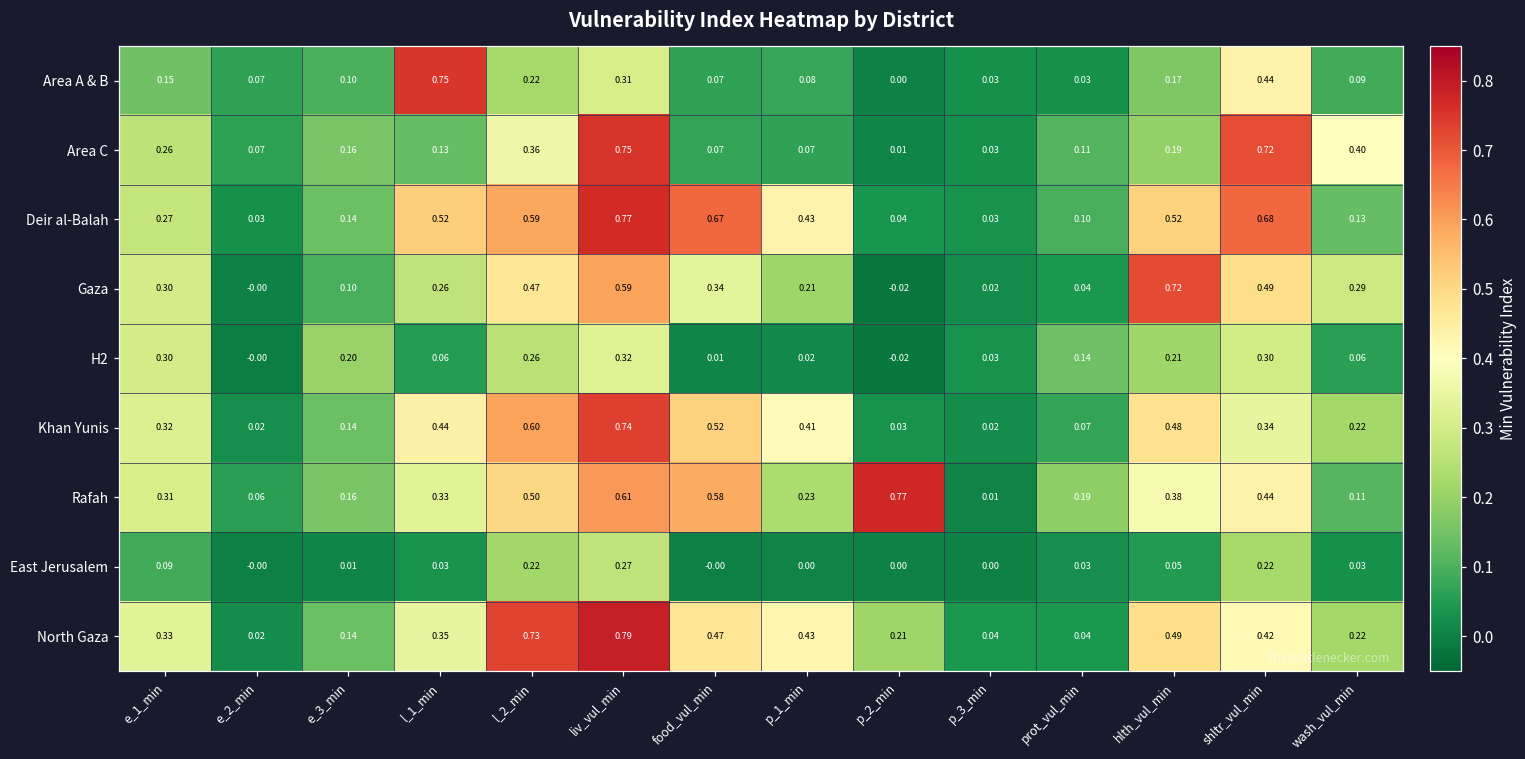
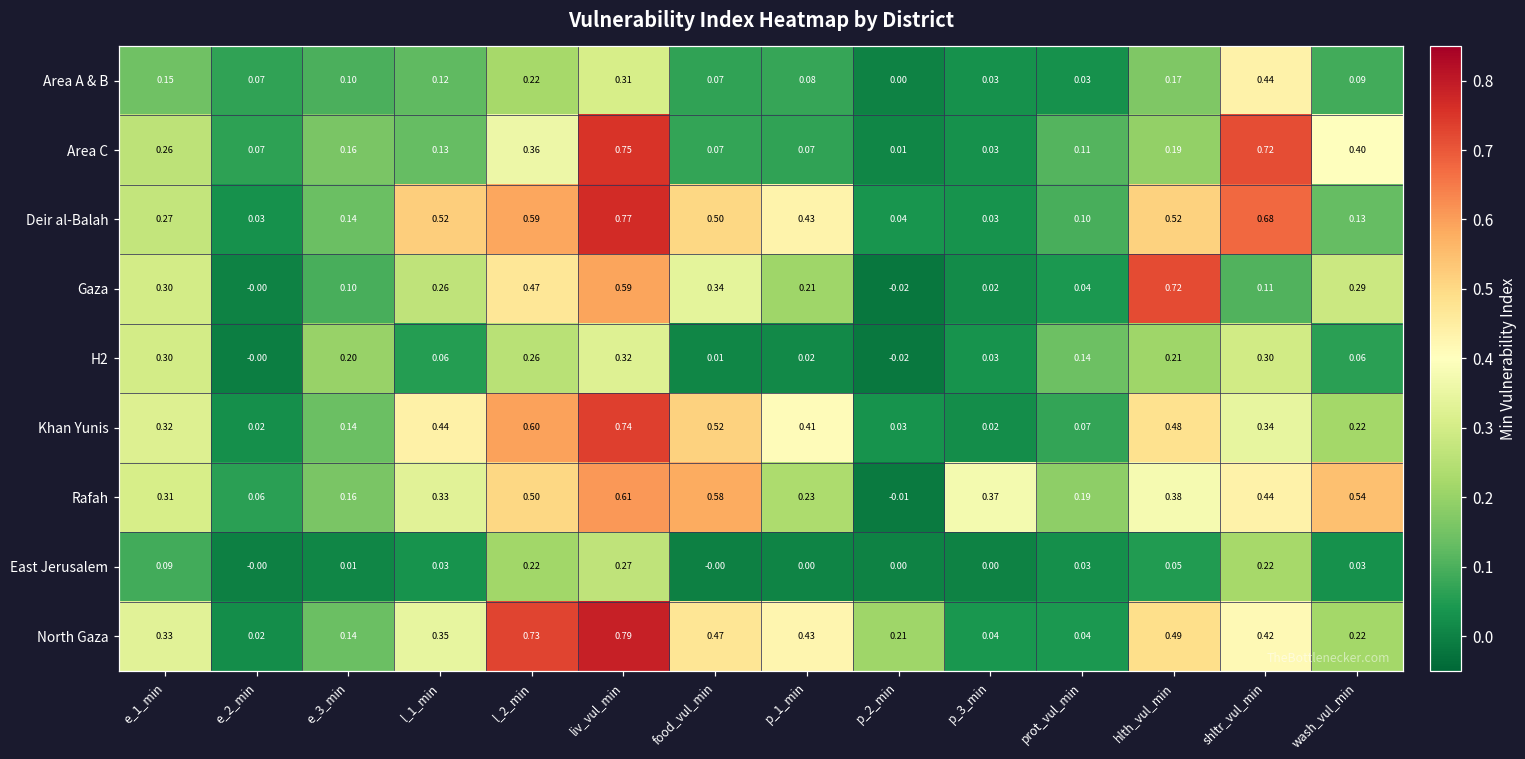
Area A & B, l_1_min: 0.75 -> 0.12
Deir al-Balah, food_vul_min: 0.67 -> 0.50
Gaza, shltr_vul_min: 0.49 -> 0.11
Rafah, p_2_min: 0.77 -> -0.01
Rafah, p_3_min: 0.01 -> 0.37
Rafah, wash_vul_min: 0.11 -> 0.54
